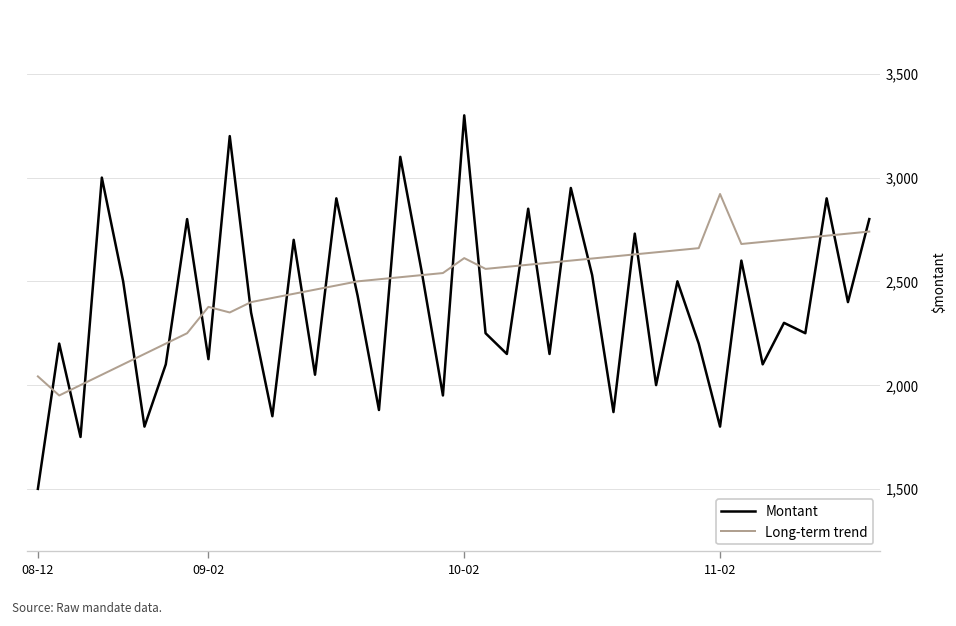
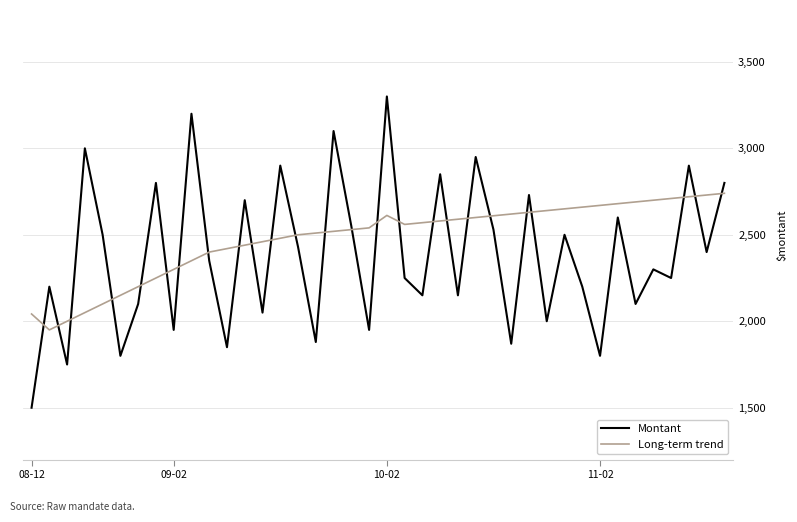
Montant, 09-02: 2,130 -> 1,950
Long-term trend, 09-02: 2,380 -> 2,300
Long-term trend, 11-02: 2,920 -> 2,670
